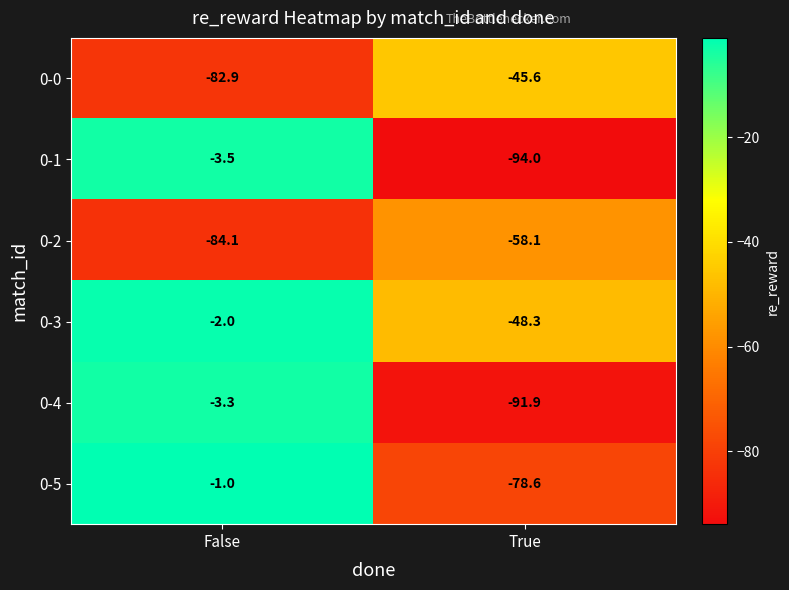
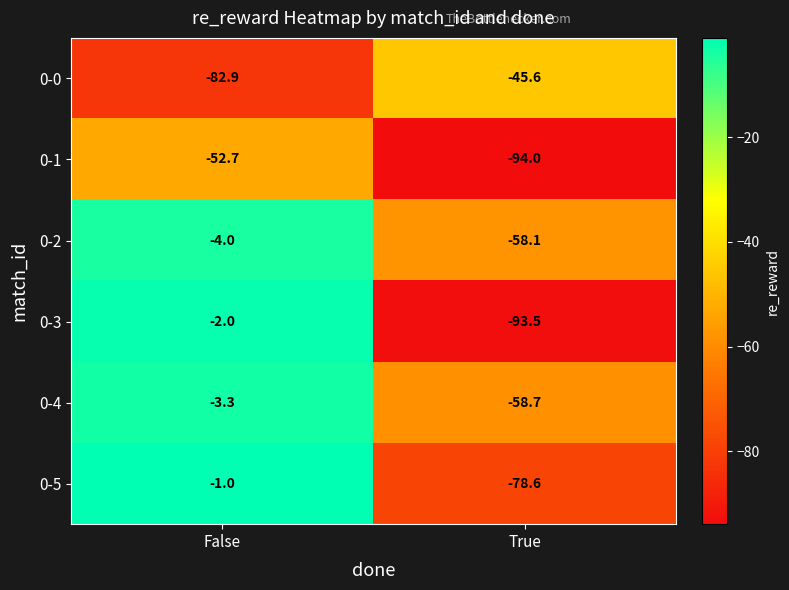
0-1, False: -3.5 -> -52.7
0-2, False: -84.1 -> -4.0
0-3, True: -48.3 -> -93.5
0-4, True: -91.9 -> -58.7
